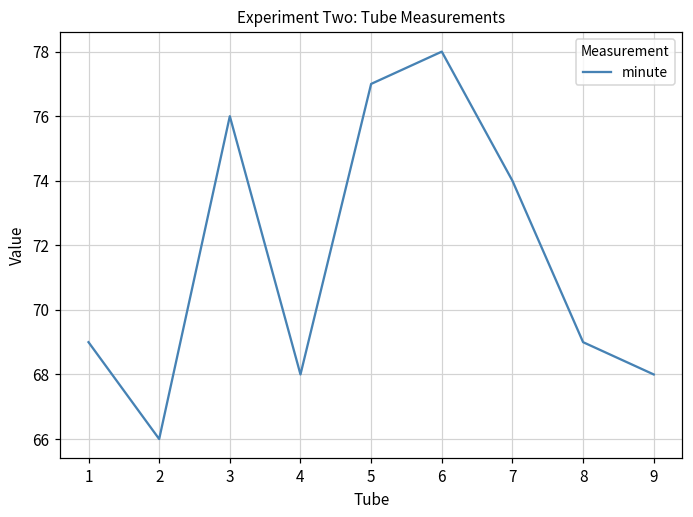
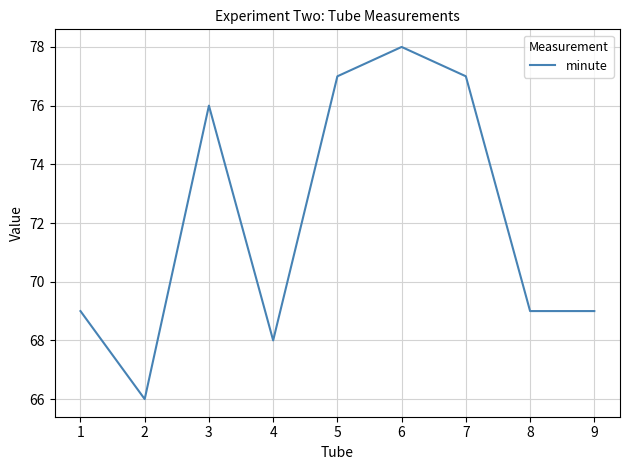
7: 74 -> 77
9: 68 -> 69
